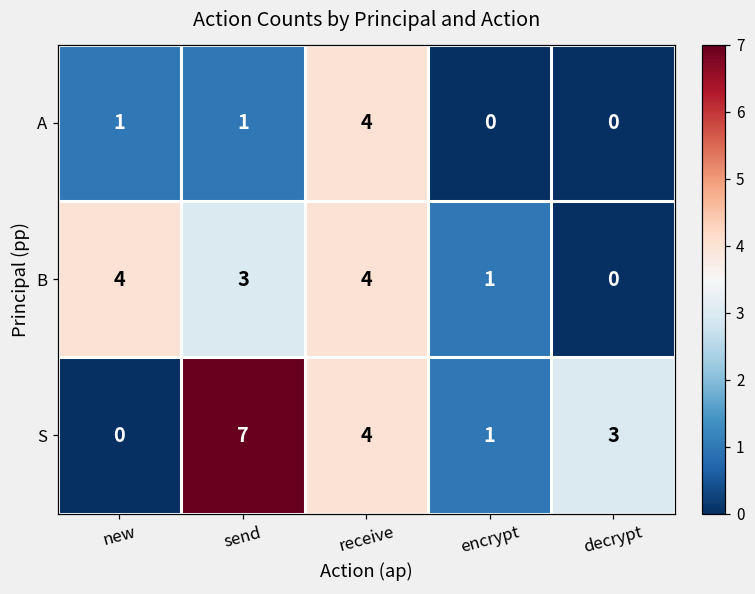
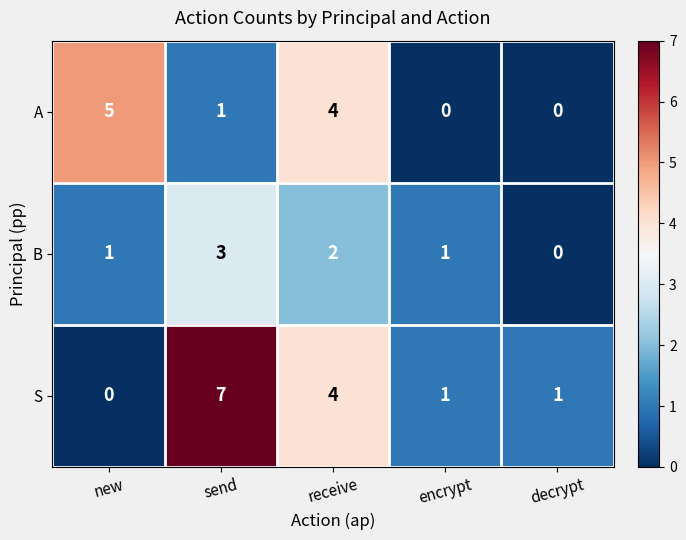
A, new: 1 -> 5
B, new: 4 -> 1
B, receive: 4 -> 2
S, decrypt: 3 -> 1
